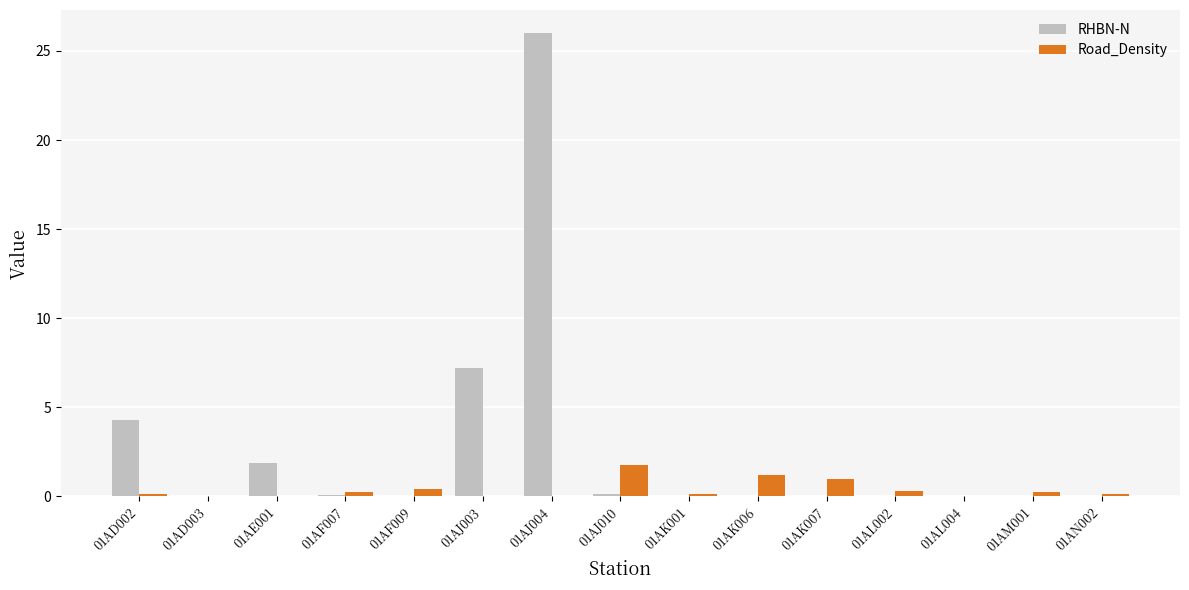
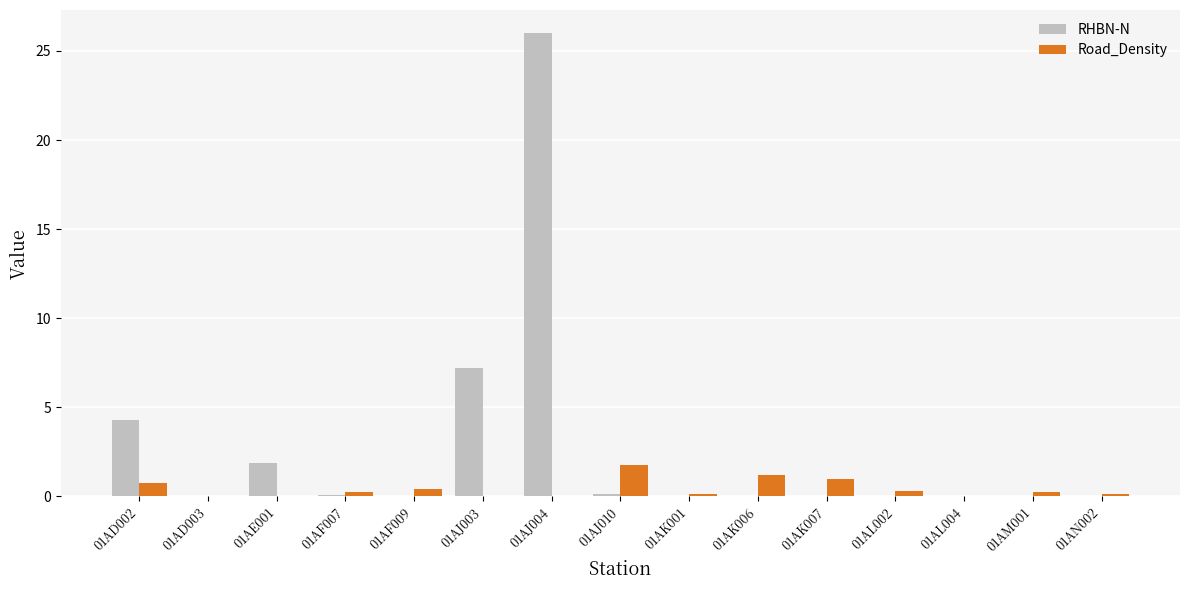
Road_Density, 01AD002: 0.1 -> 0.7
